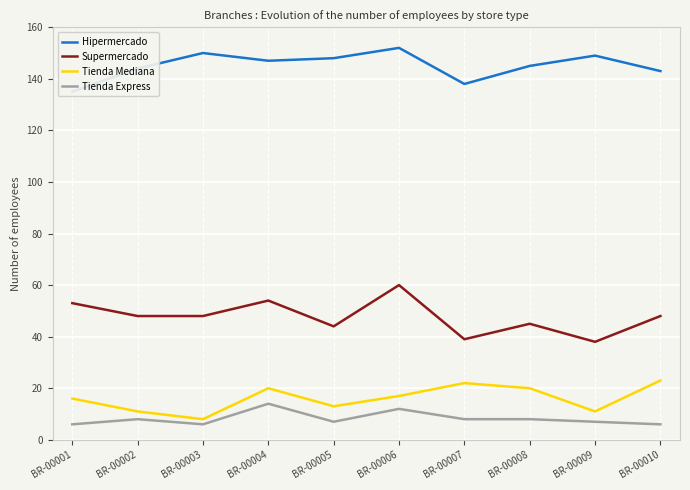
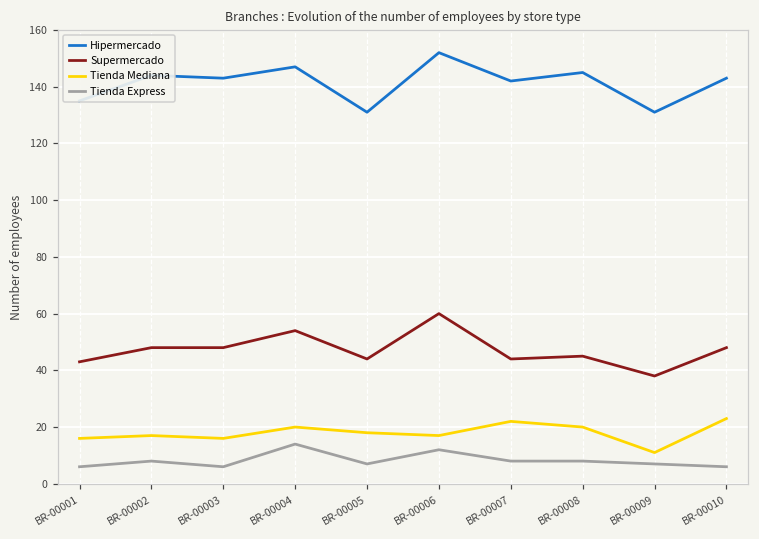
Supermercado, BR-00001: 53 -> 43
Tienda Mediana, BR-00002: 11 -> 17
Hipermercado, BR-00003: 150 -> 143
Tienda Mediana, BR-00003: 8 -> 16
Hipermercado, BR-00005: 148 -> 131
Tienda Mediana, BR-00005: 13 -> 18
Hipermercado, BR-00007: 138 -> 142
Supermercado, BR-00007: 39 -> 44
Hipermercado, BR-00009: 149 -> 131
